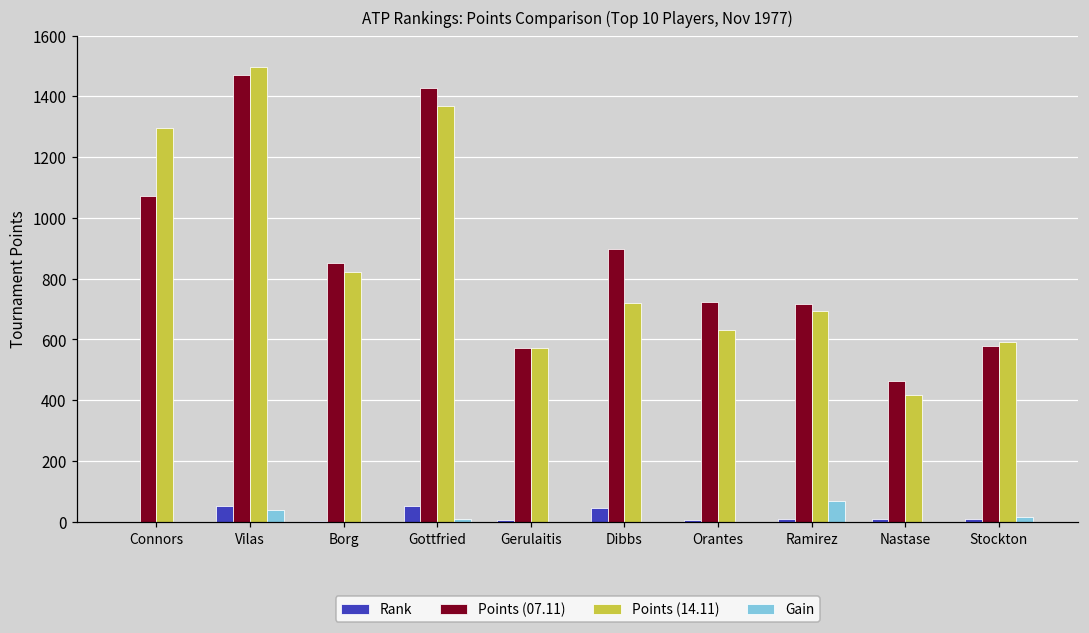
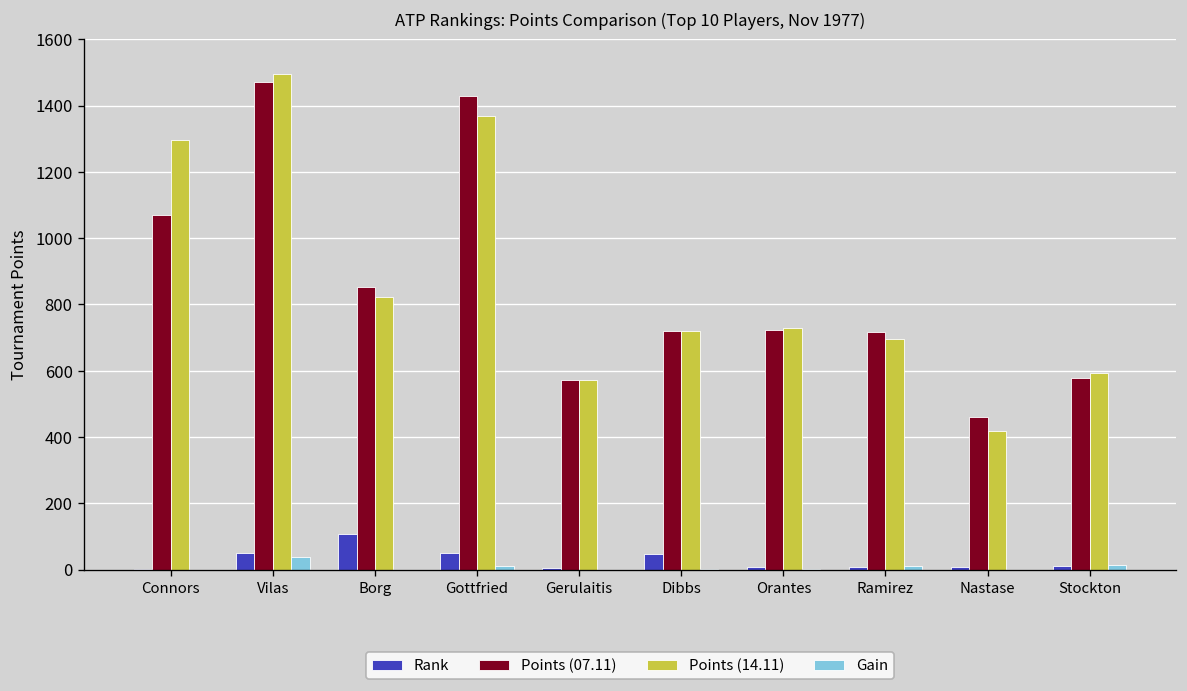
Rank, Borg: 0 -> 110
Points (07.11), Dibbs: 900 -> 720
Points (14.11), Orantes: 630 -> 730
Gain, Ramirez: 70 -> 10
